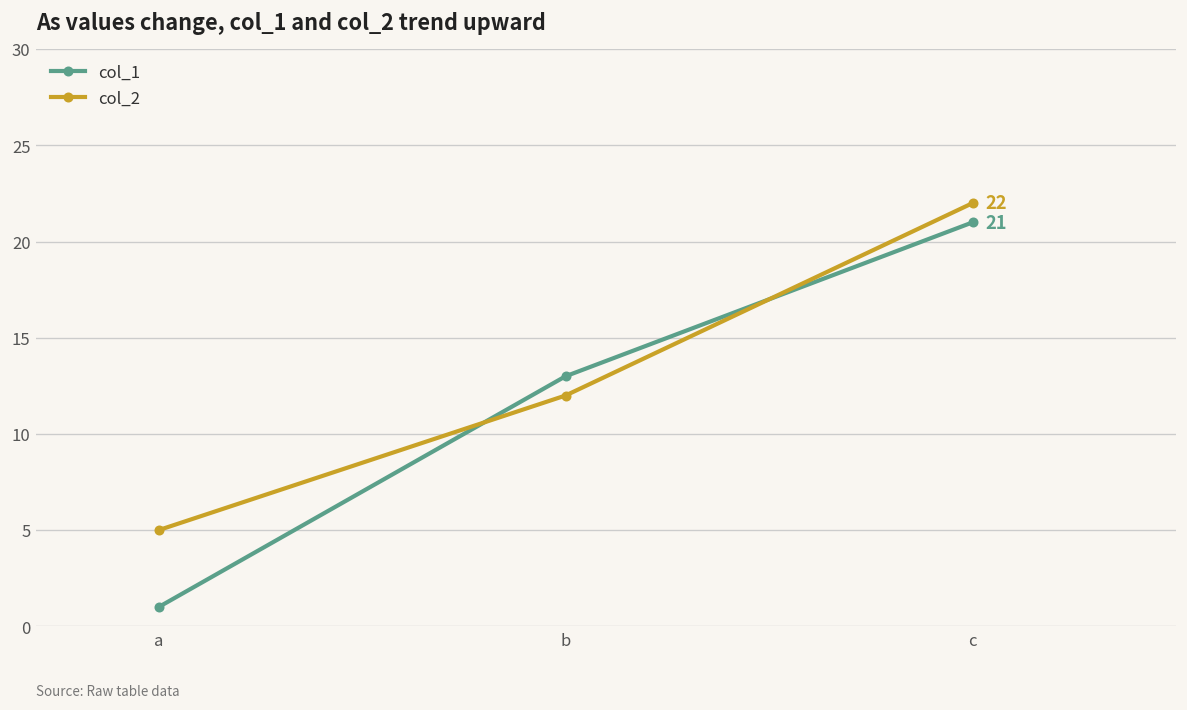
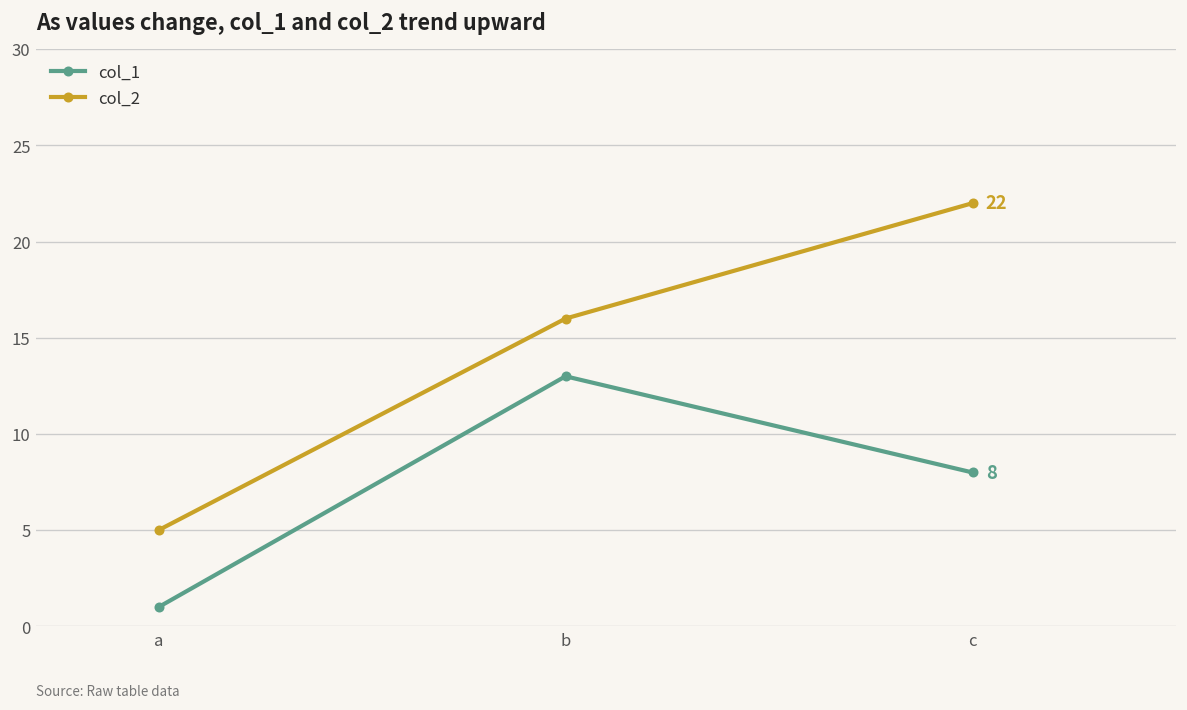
col_2, b: 12 -> 16
col_1, c: 21 -> 8
